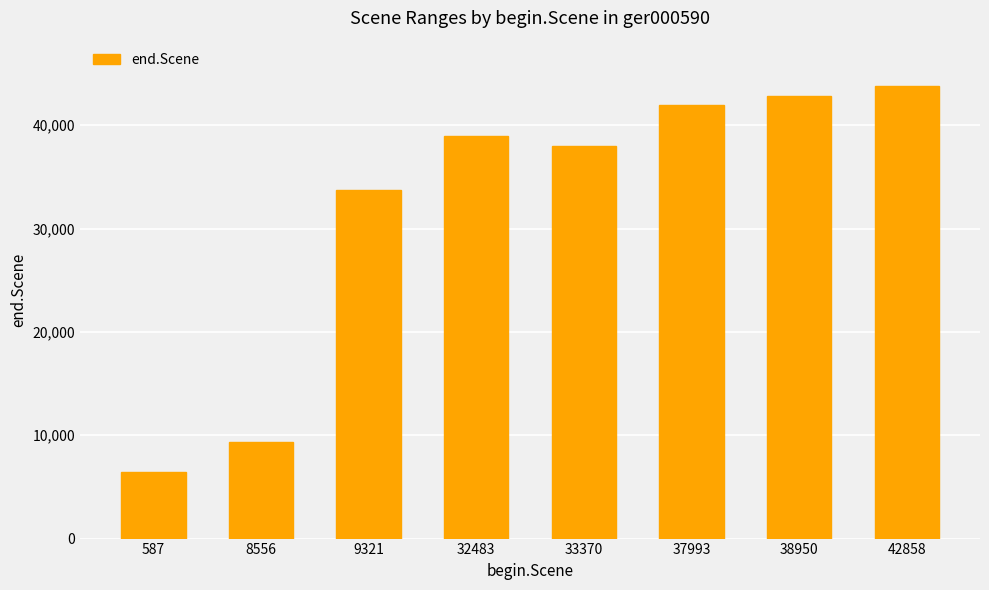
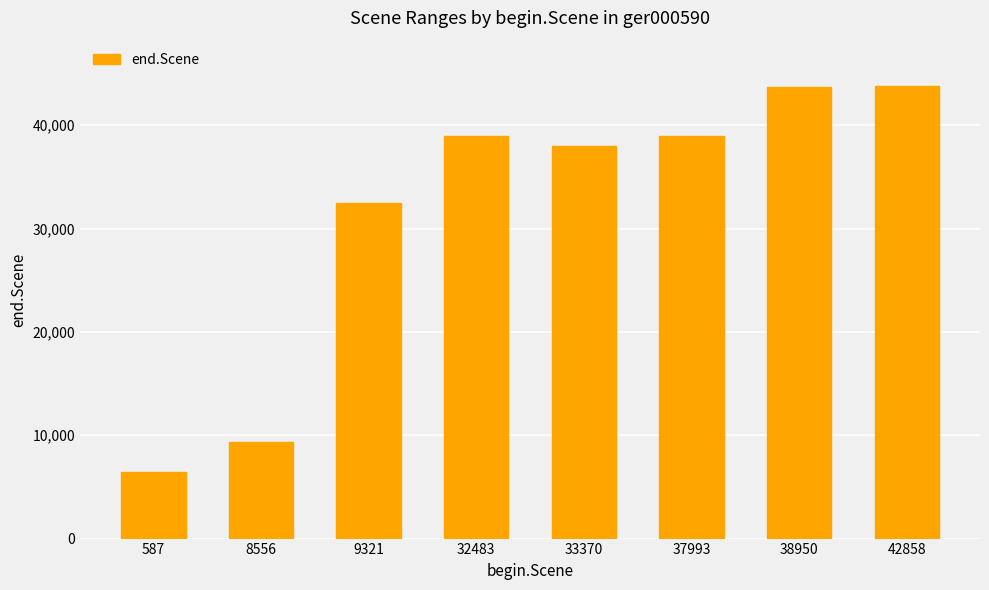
9321: 33,800 -> 32,500
37993: 42,000 -> 38,900
38950: 42,900 -> 43,700
